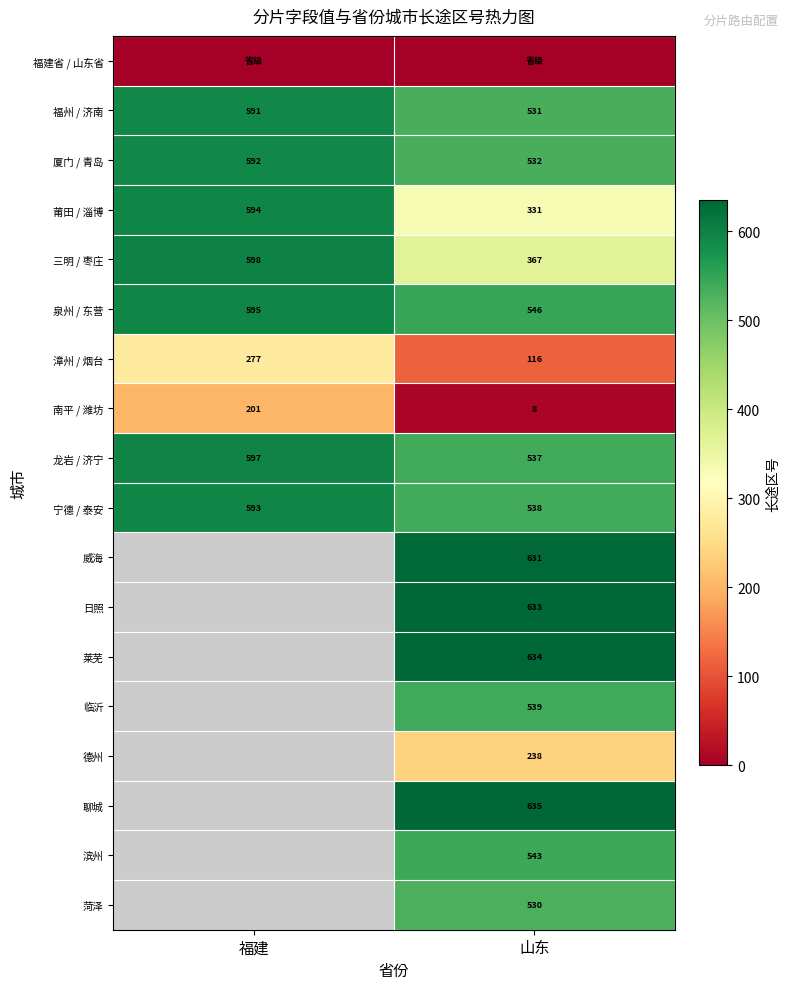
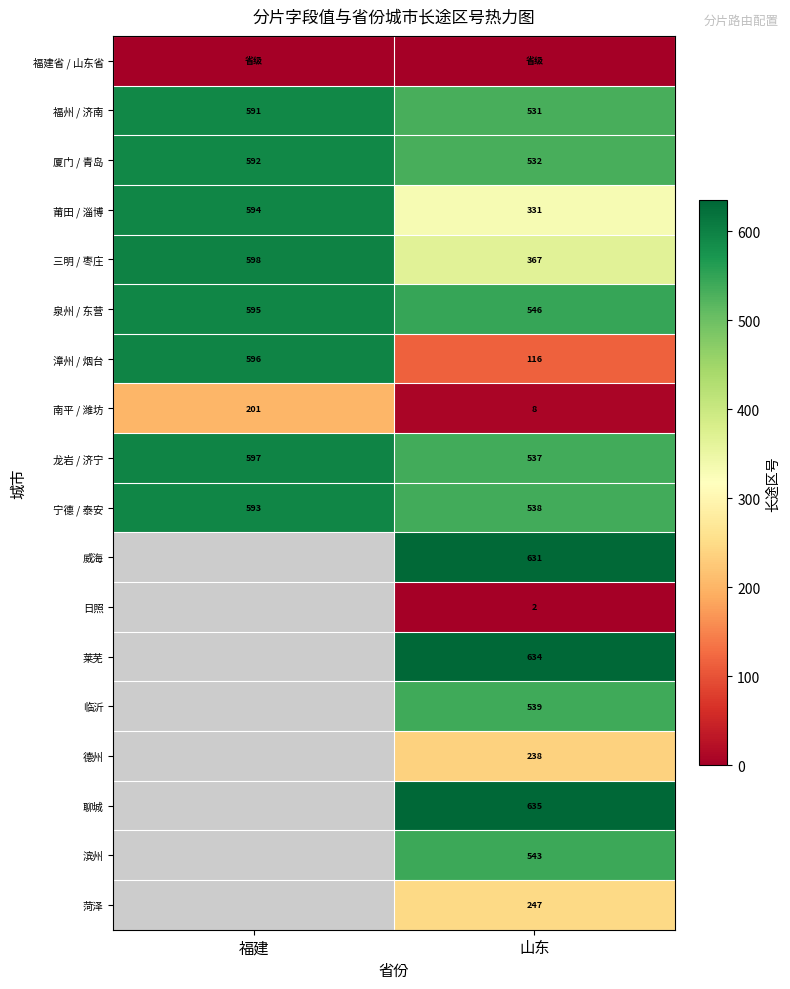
漳州 / 烟台, 福建: 277 -> 596
日照, 山东: 633 -> 2
菏泽, 山东: 530 -> 247
